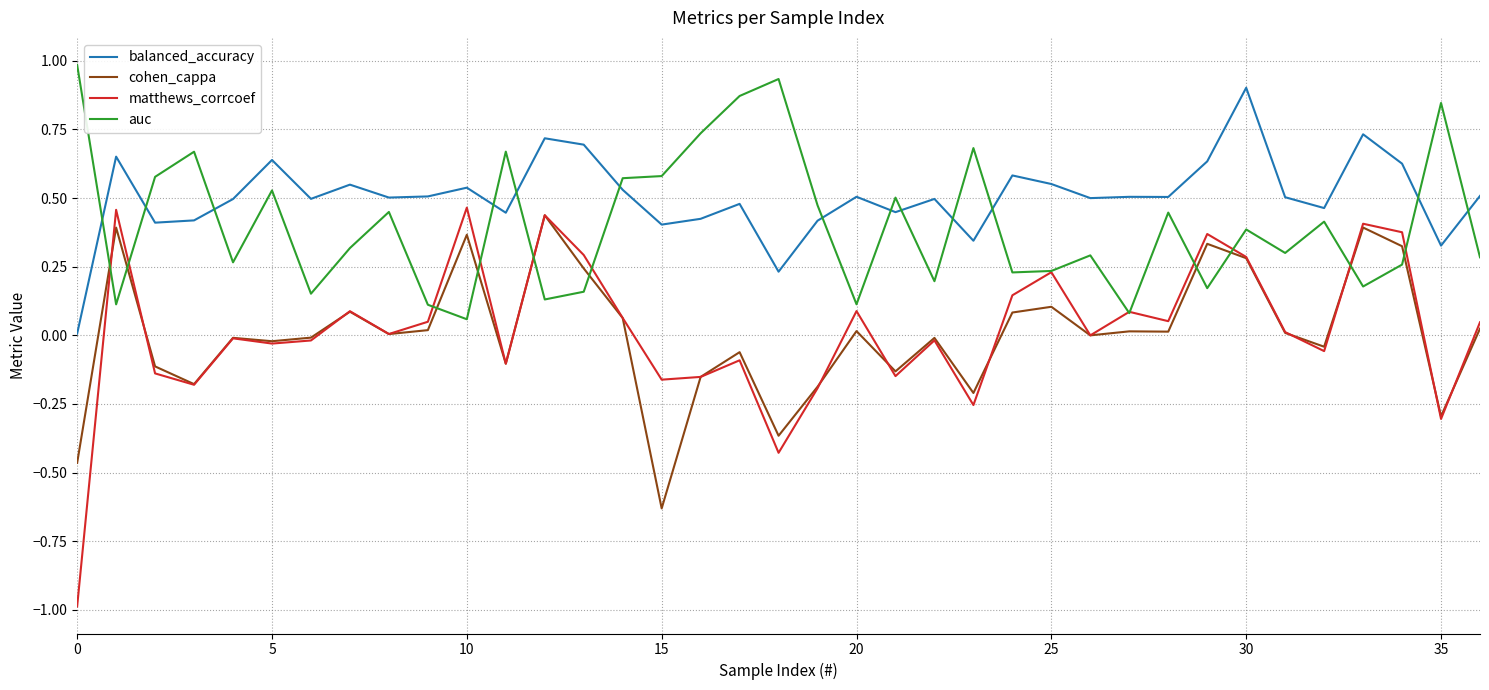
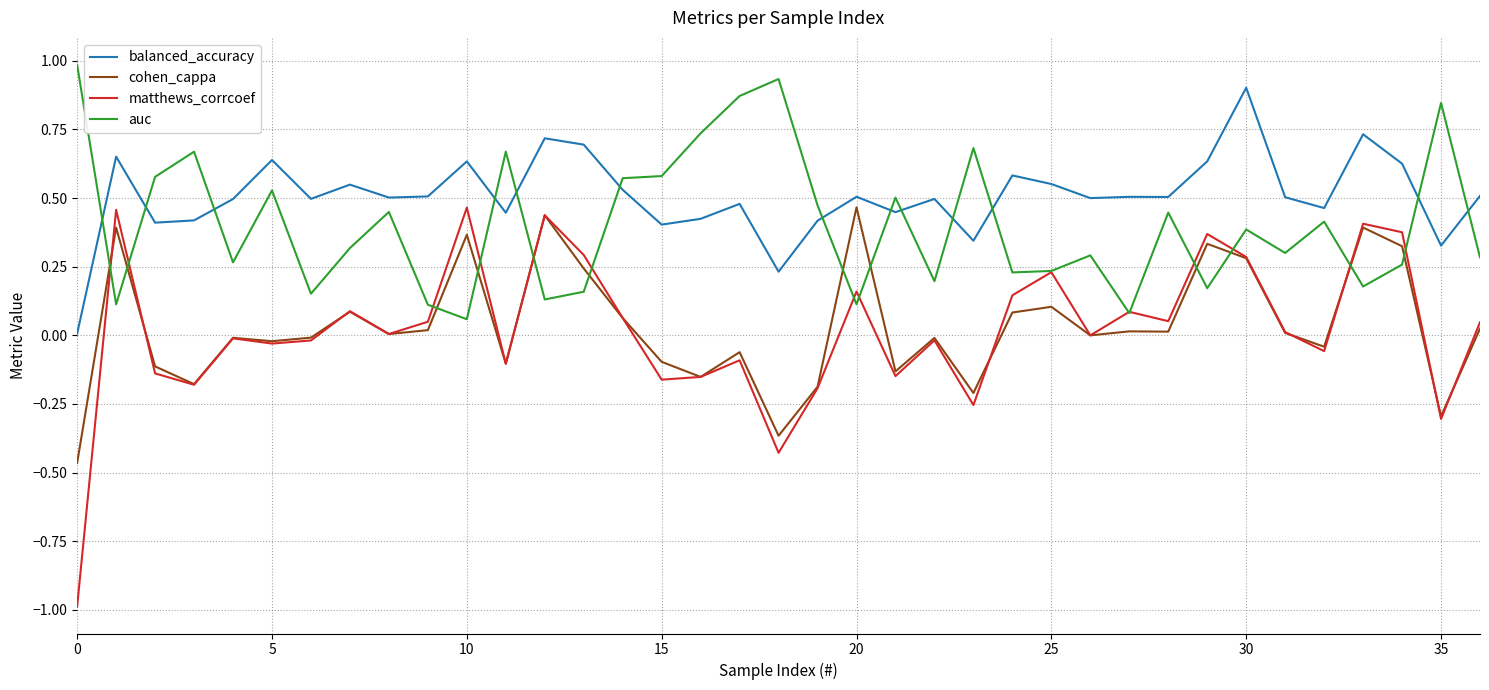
balanced_accuracy, 10: 0.54 -> 0.63
cohen_cappa, 15: -0.63 -> -0.10
cohen_cappa, 20: 0.02 -> 0.47
matthews_corrcoef, 20: 0.09 -> 0.16
